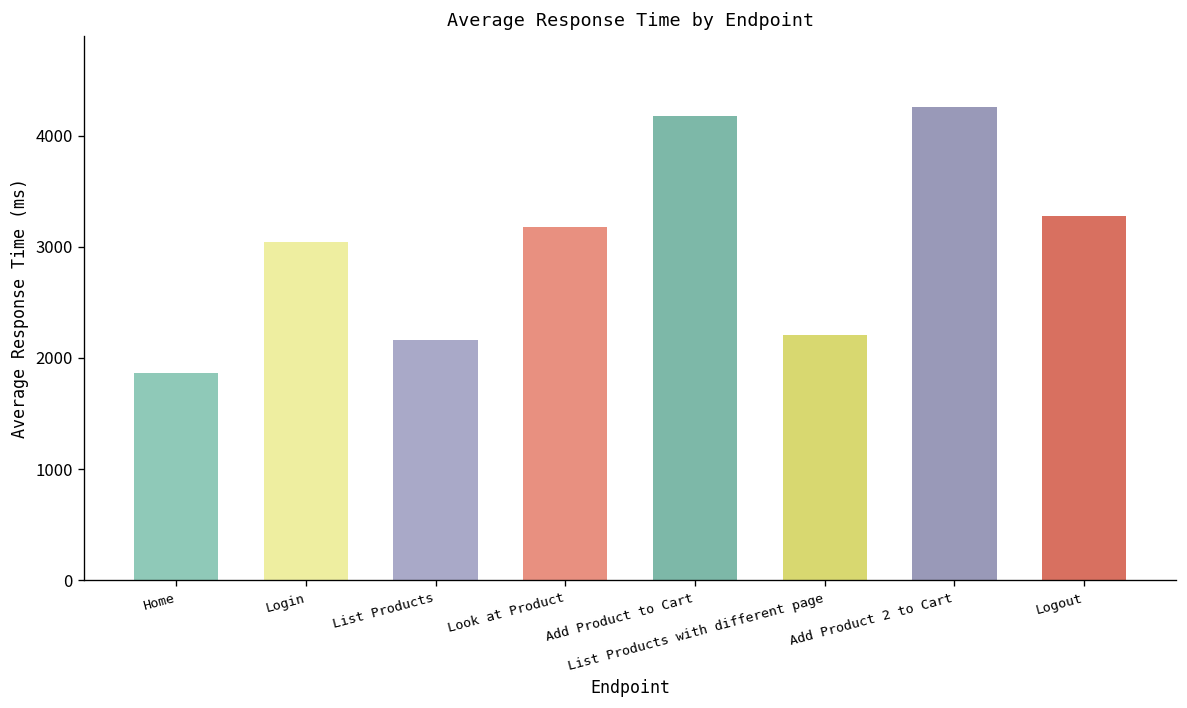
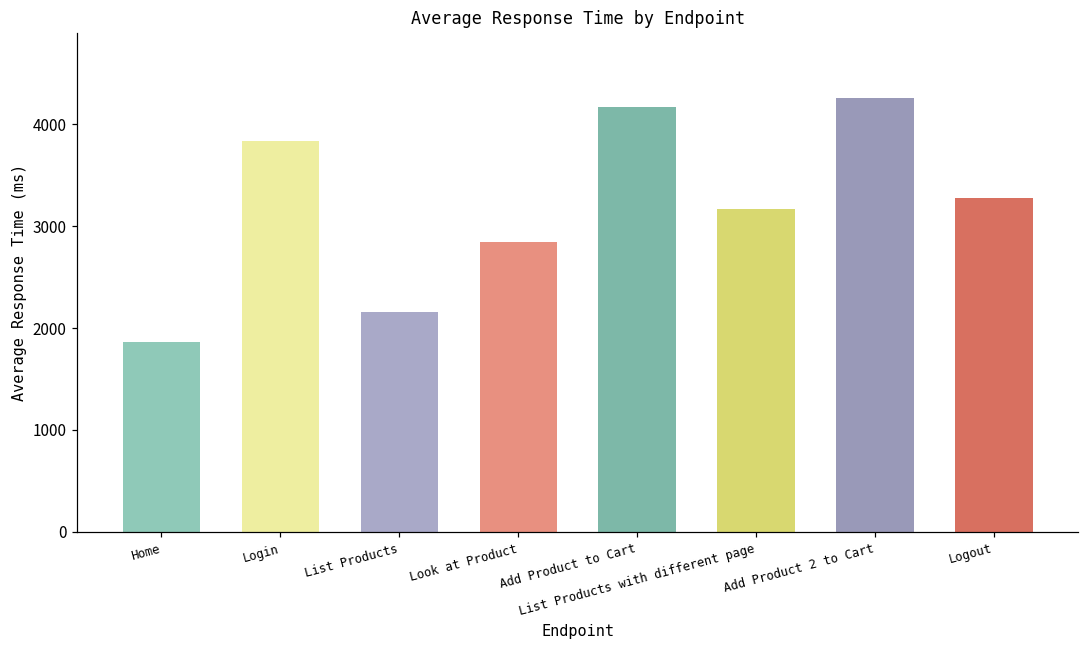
Login: 3000 -> 3800
Look at Product: 3200 -> 2900
List Products with different page: 2200 -> 3200
